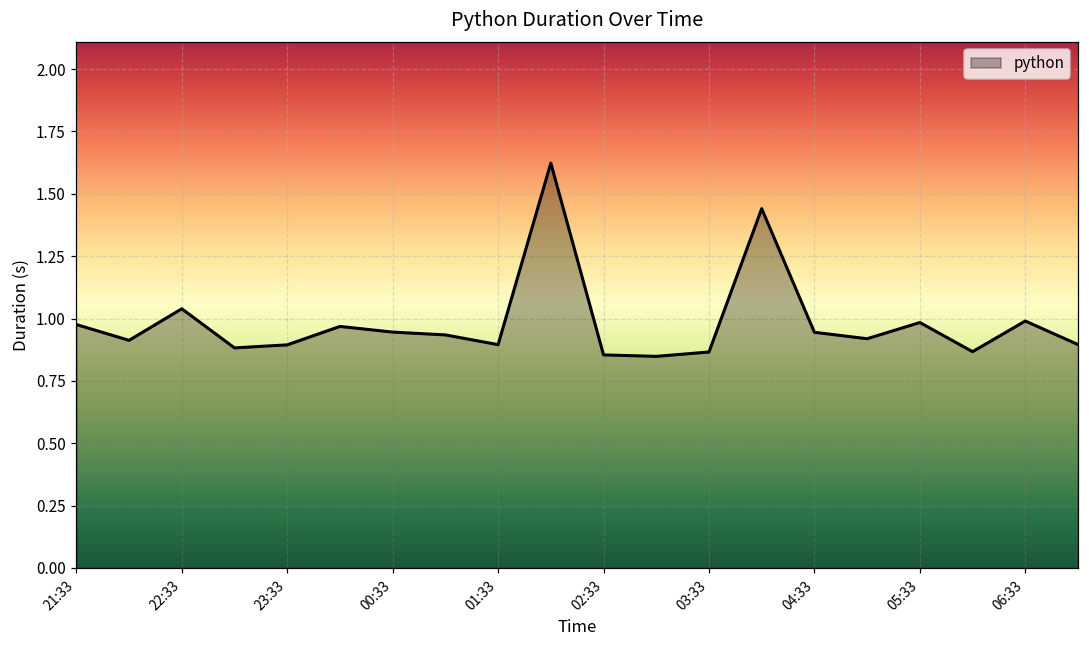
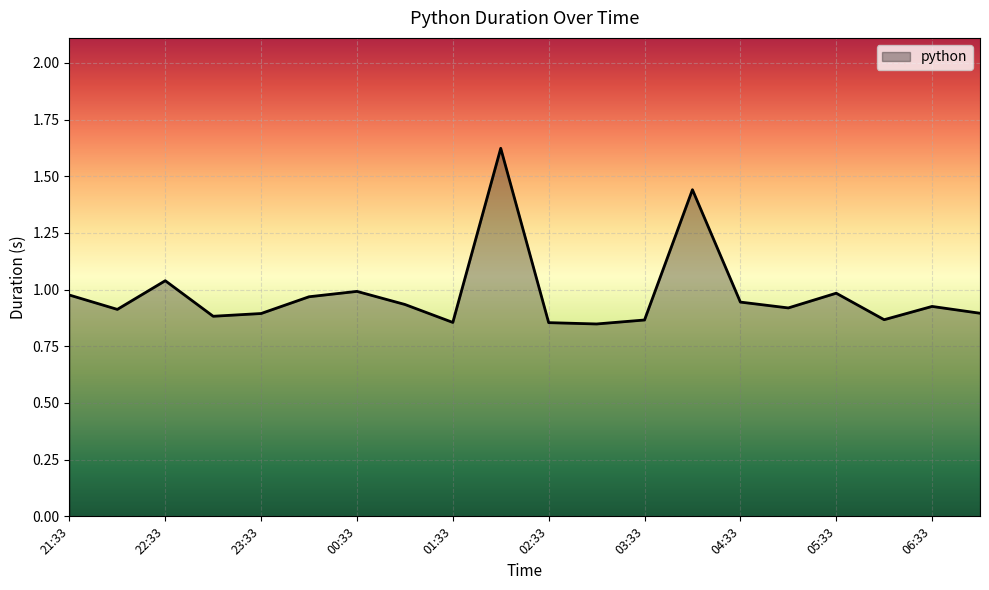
00:33: 0.95 -> 0.99
01:33: 0.90 -> 0.86
06:33: 0.99 -> 0.93
